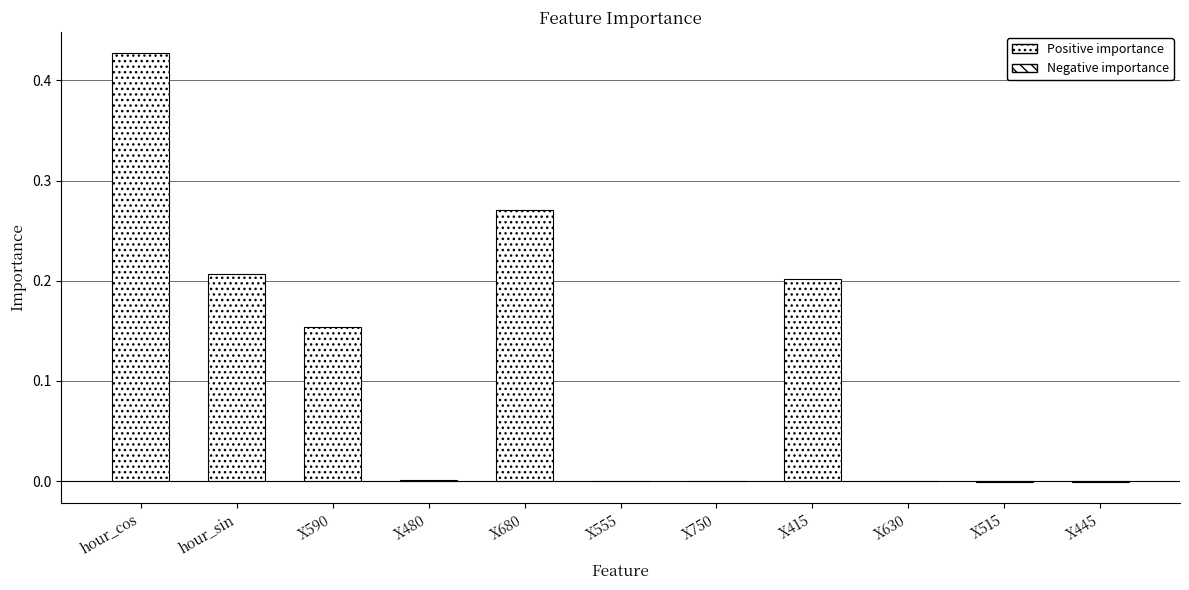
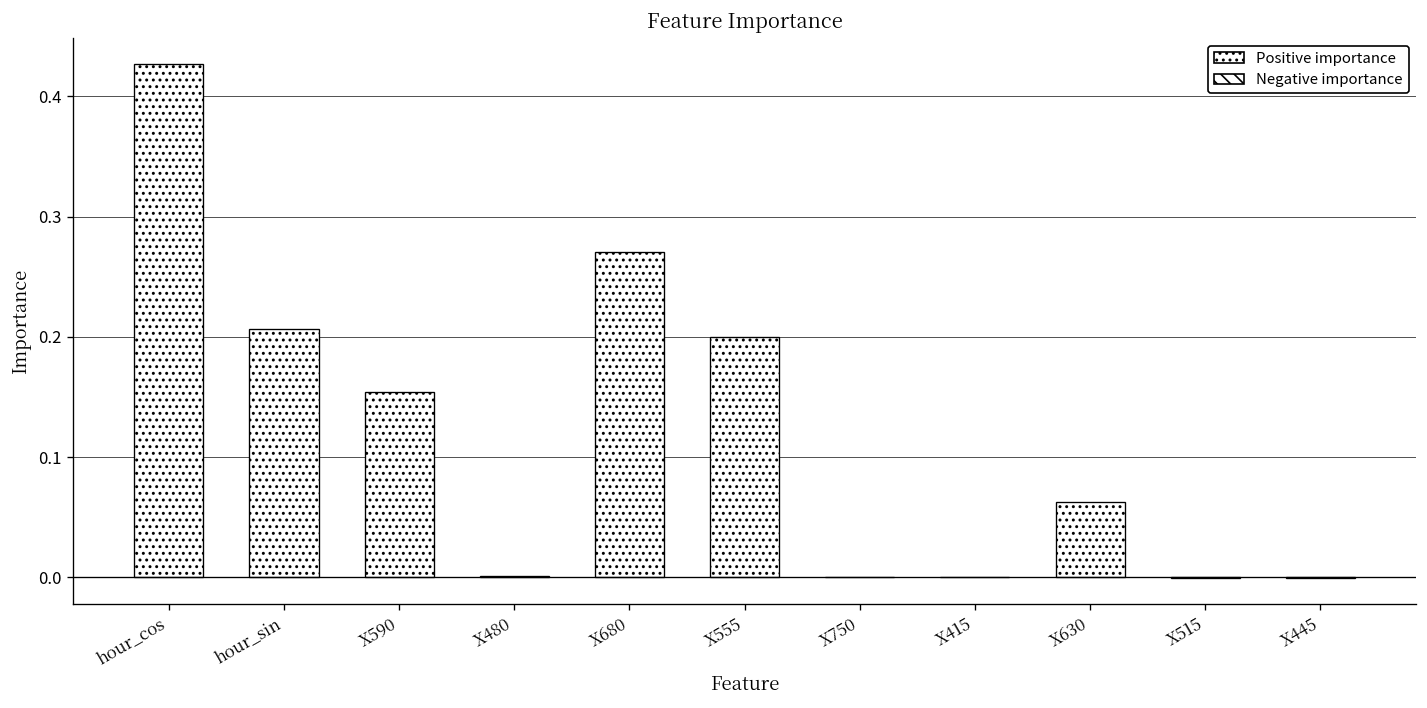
X555: 0.001 -> 0.200
X415: 0.201 -> 0.000
X630: 0.000 -> 0.062
